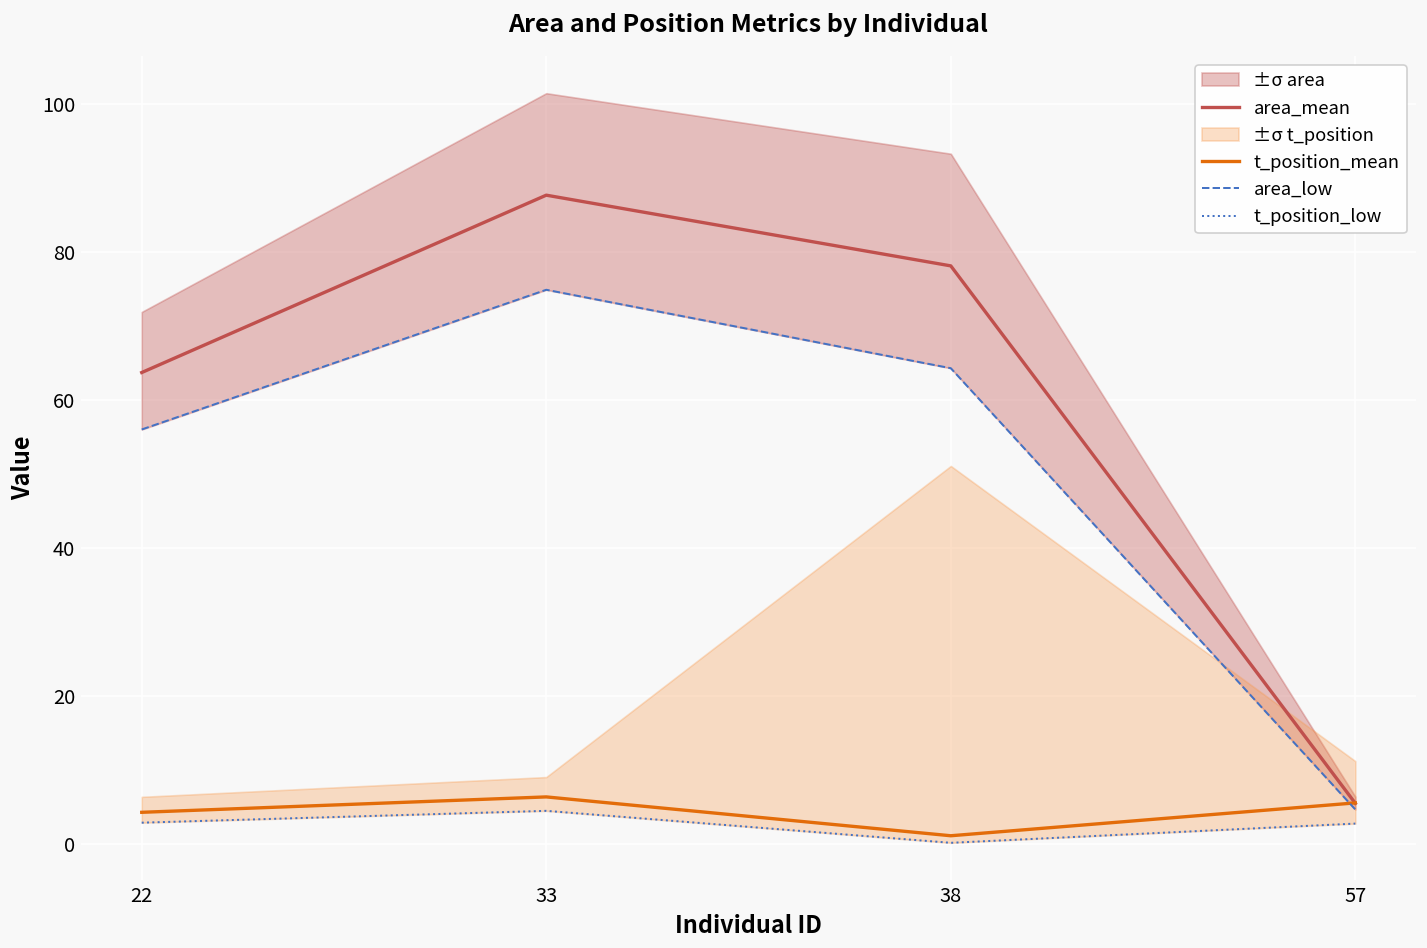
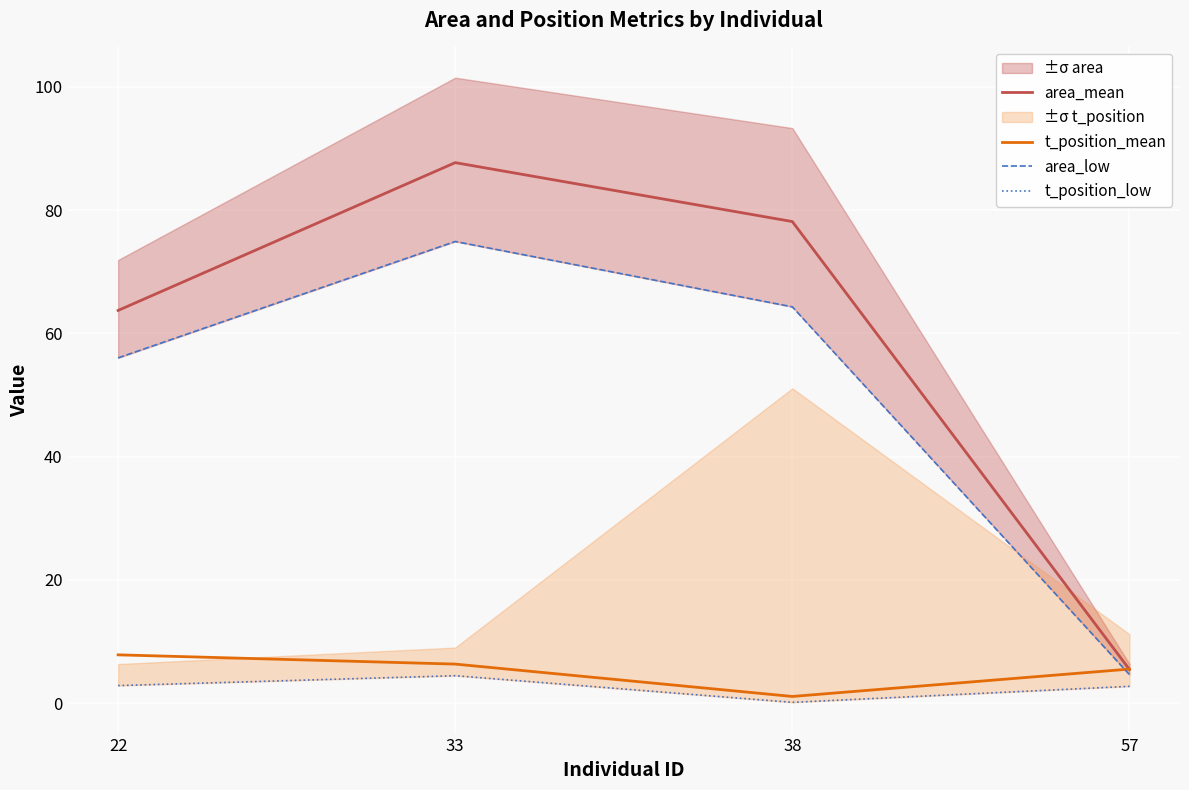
t_position_mean, 22: 4 -> 8
